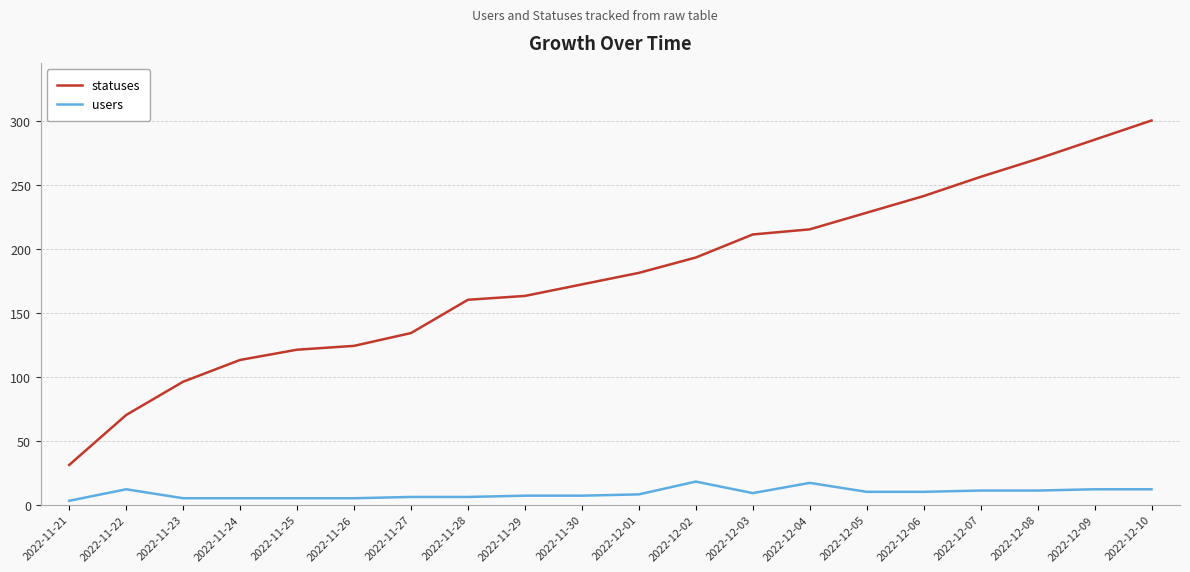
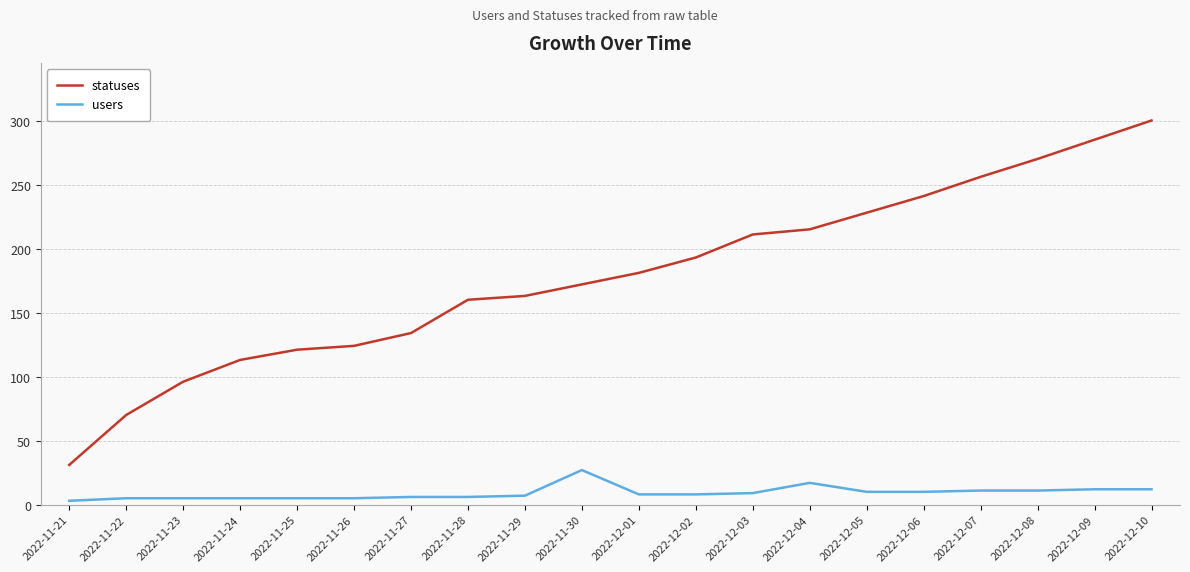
users, 2022-11-22: 12 -> 5
users, 2022-11-30: 7 -> 27
users, 2022-12-02: 18 -> 8
